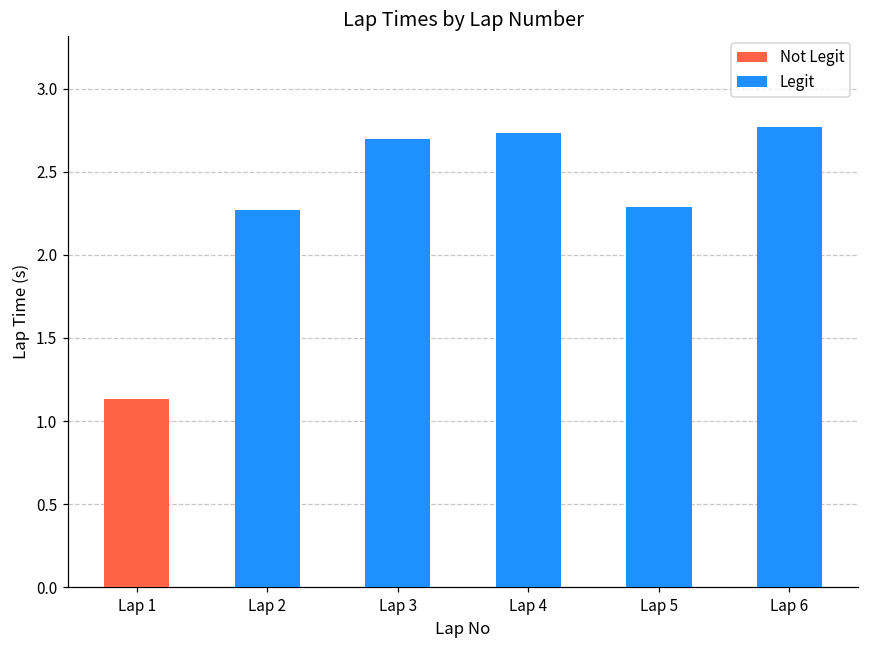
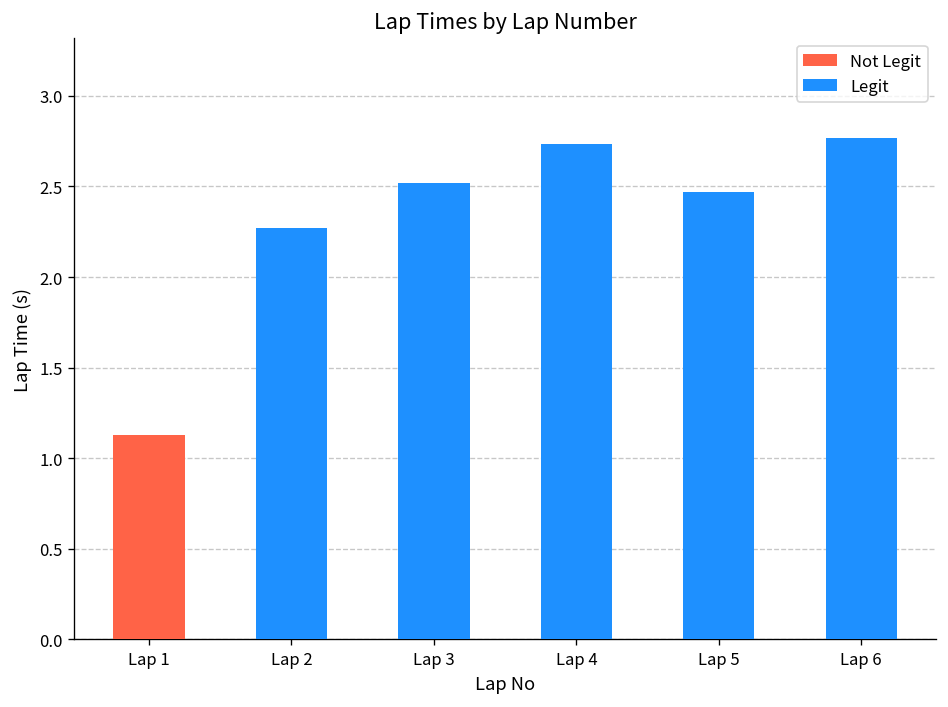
Lap 3: 2.70 -> 2.52
Lap 5: 2.29 -> 2.47
